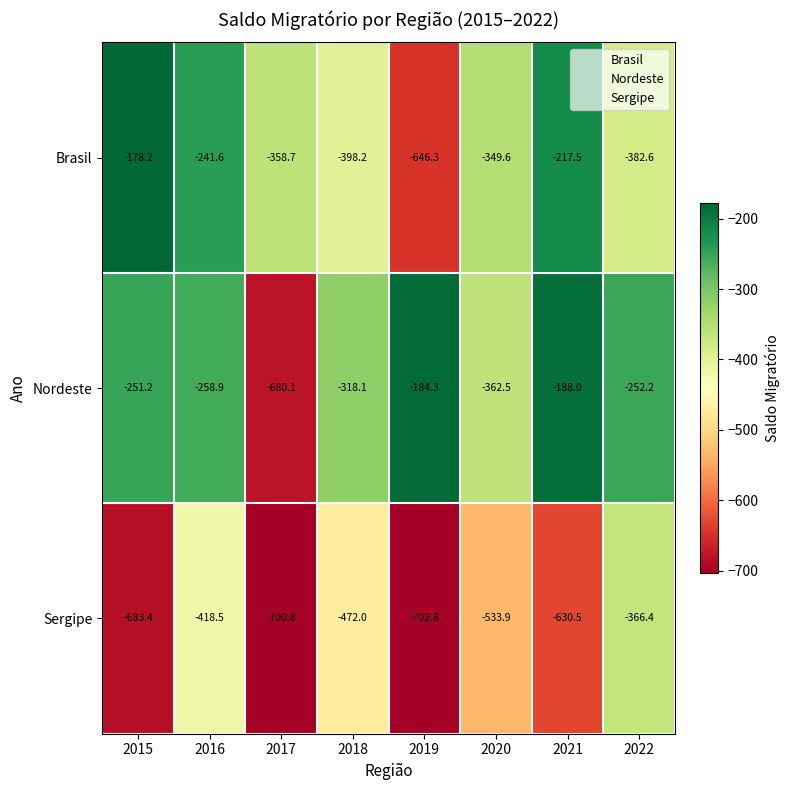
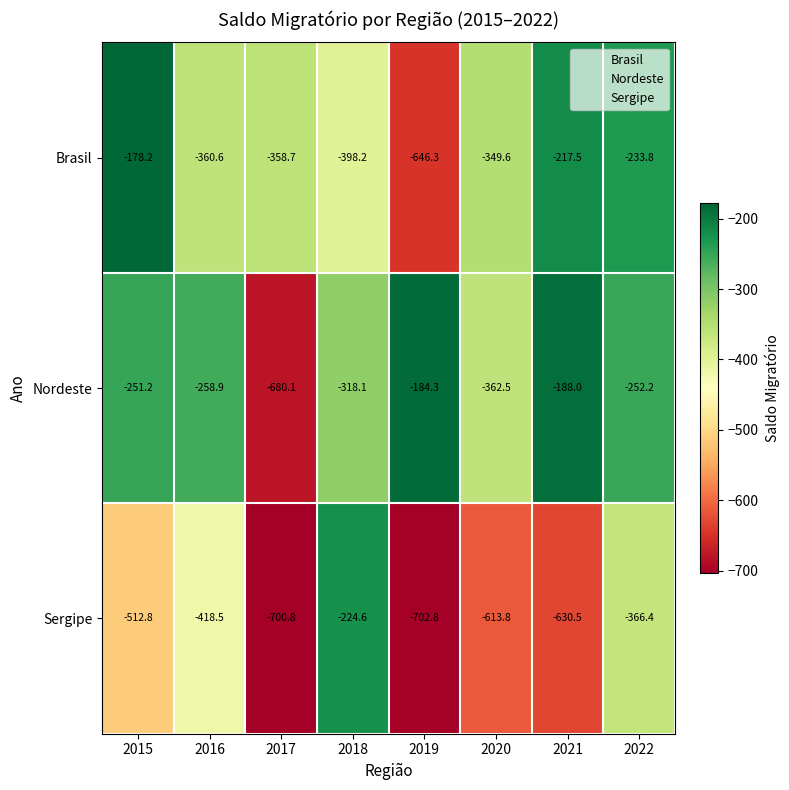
Brasil, 2016: -241.6 -> -360.6
Brasil, 2022: -382.6 -> -233.8
Sergipe, 2015: -683.4 -> -512.8
Sergipe, 2018: -472.0 -> -224.6
Sergipe, 2020: -533.9 -> -613.8
